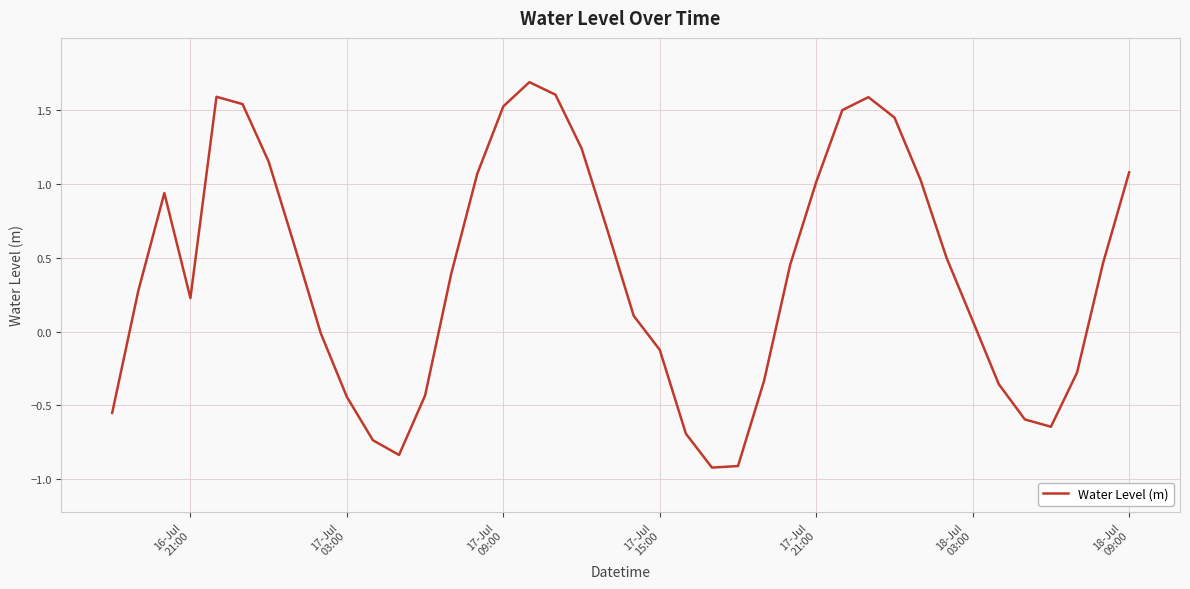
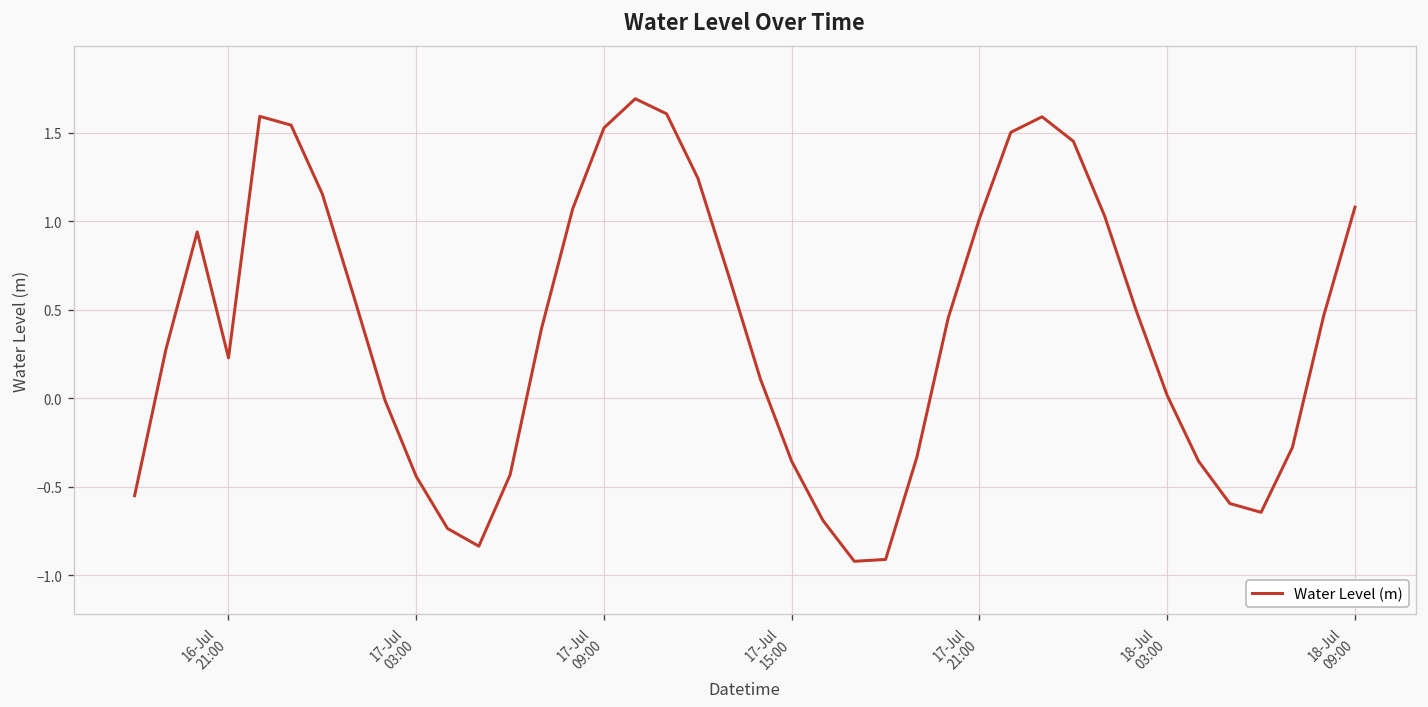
17-Jul 15:00: -0.12 -> -0.36
18-Jul 03:00: 0.07 -> 0.01
